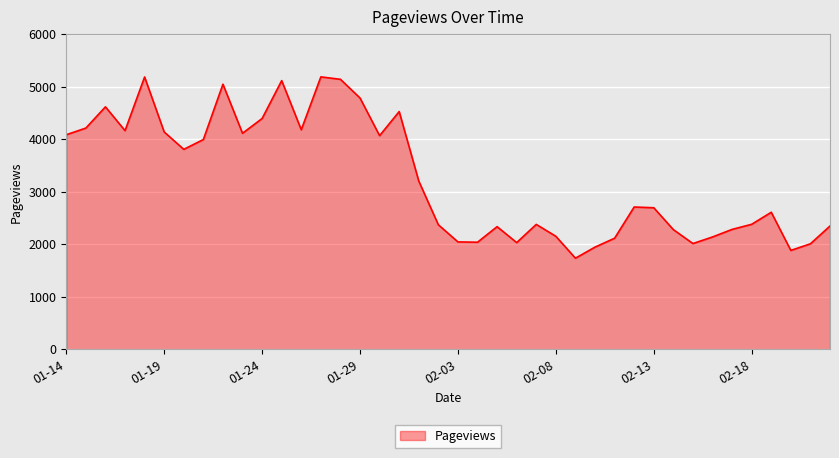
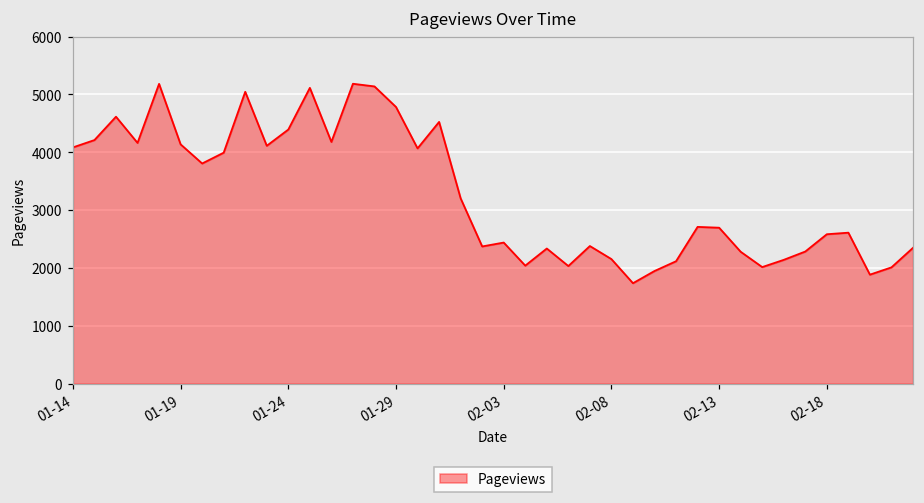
02-03: 2000 -> 2400
02-18: 2400 -> 2600
